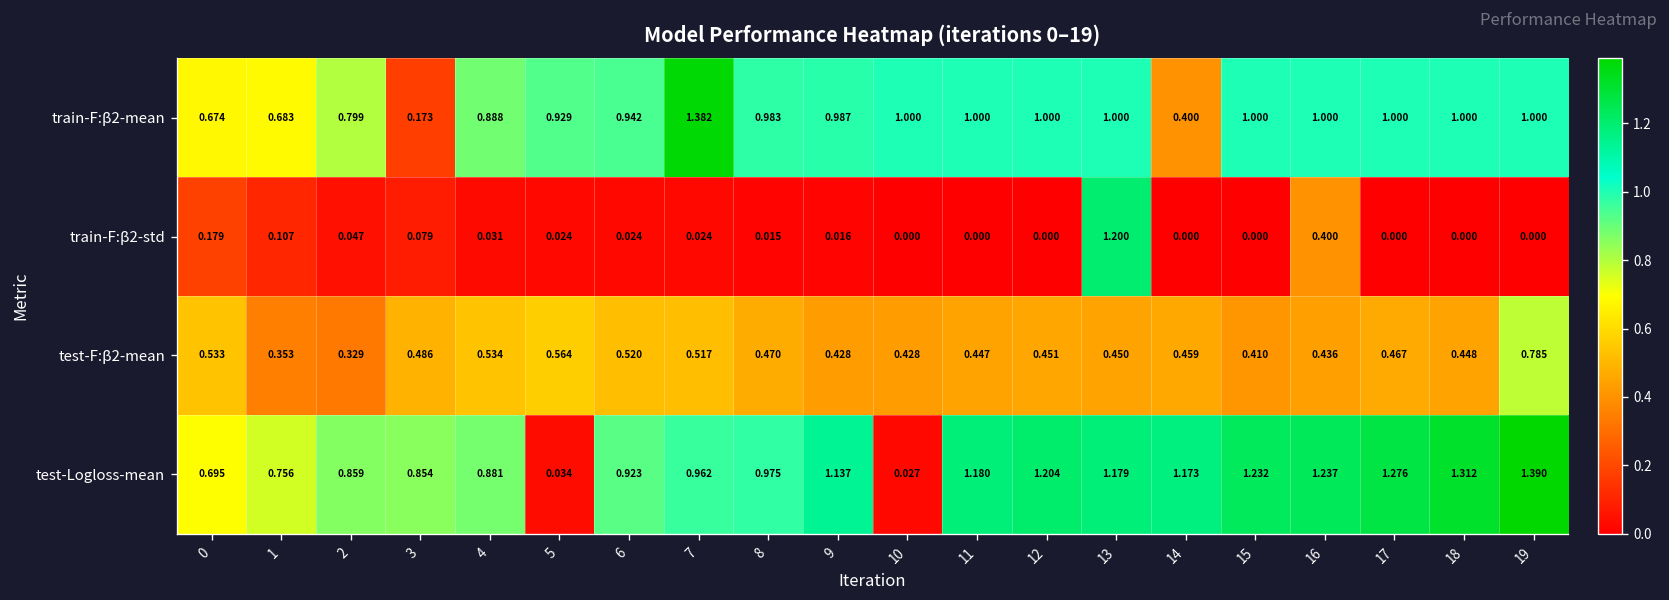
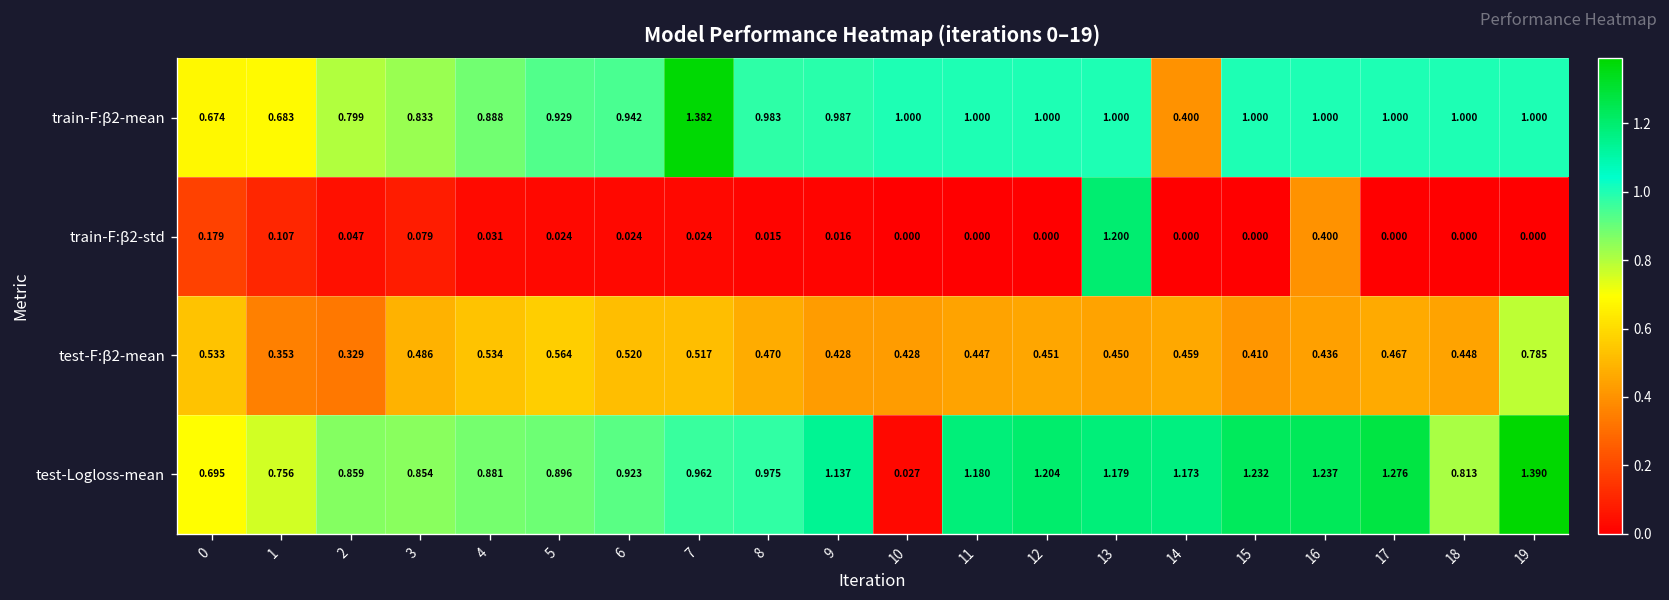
train-F:β2-mean, 3: 0.173 -> 0.833
test-Logloss-mean, 5: 0.034 -> 0.896
test-Logloss-mean, 18: 1.312 -> 0.813
